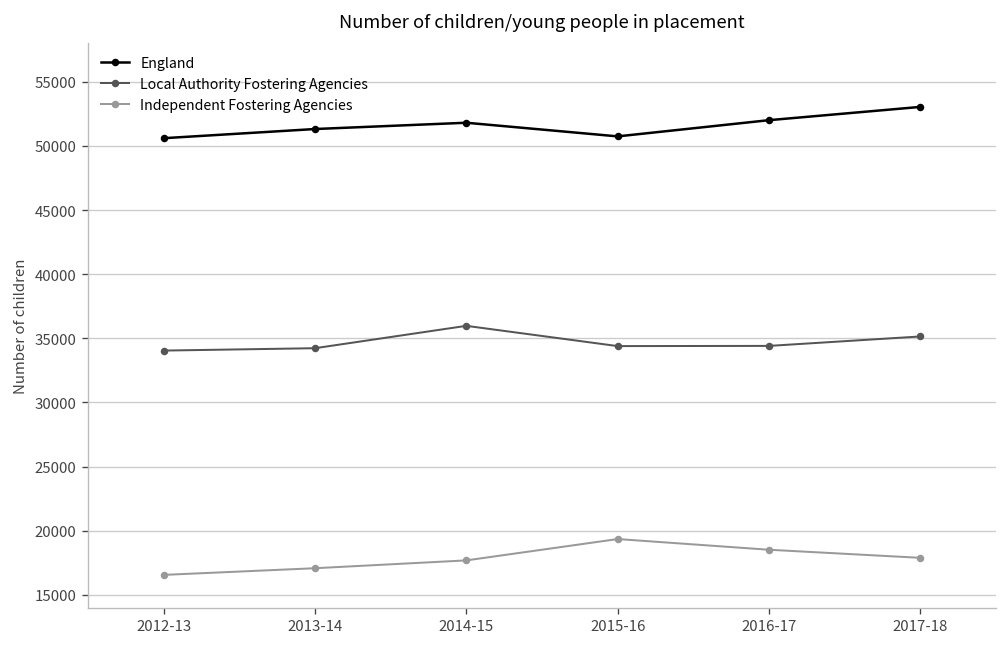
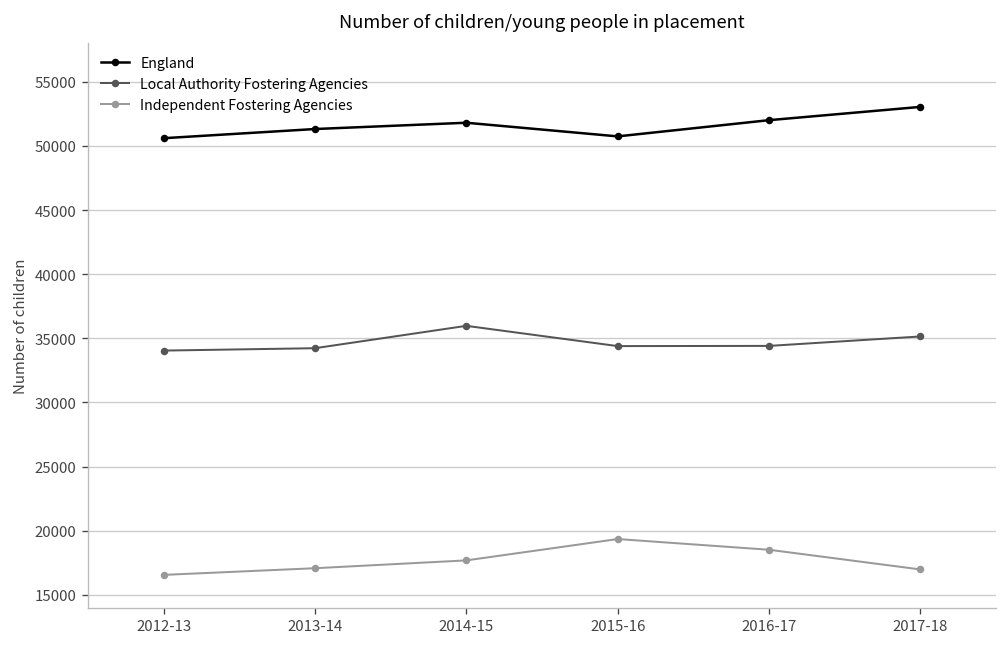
Independent Fostering Agencies, 2017-18: 17900 -> 17000
